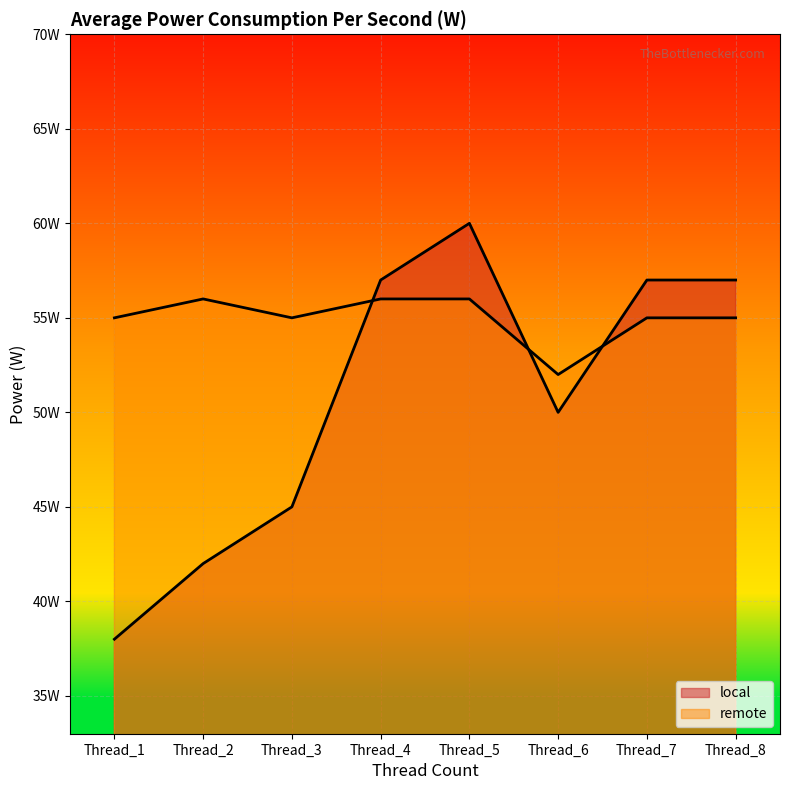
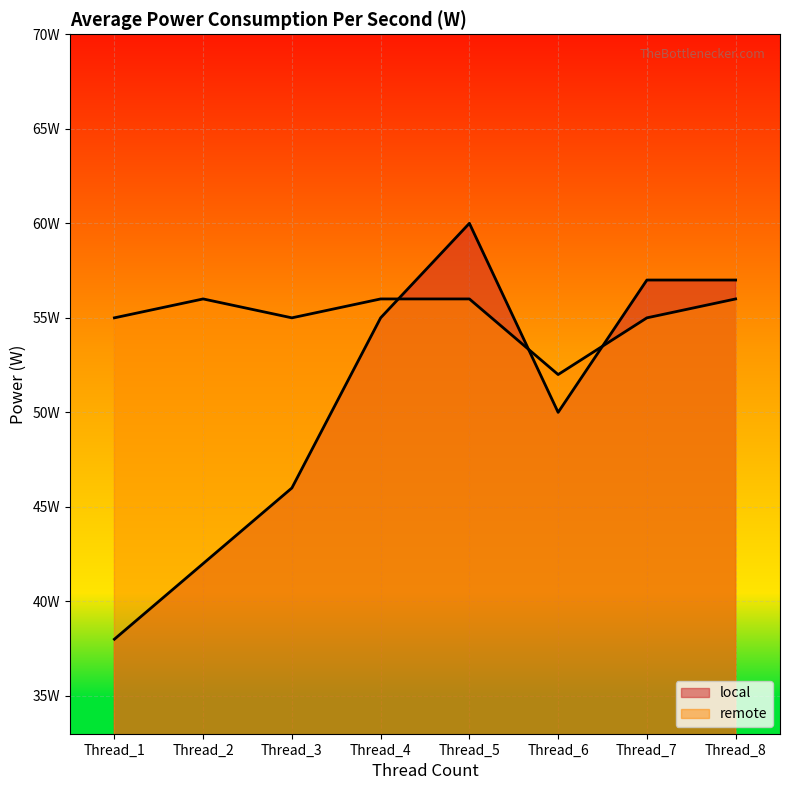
local, Thread_3: 45W -> 46W
local, Thread_4: 57W -> 55W
remote, Thread_8: 55W -> 56W
